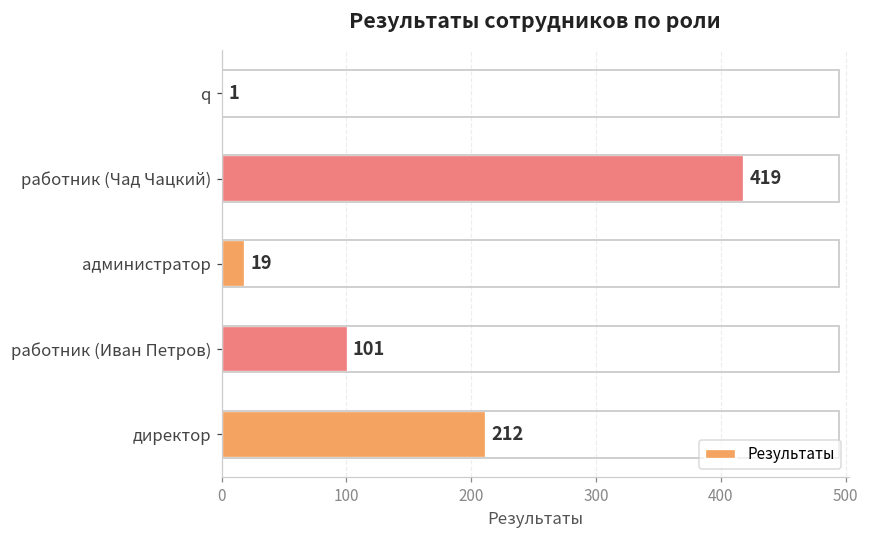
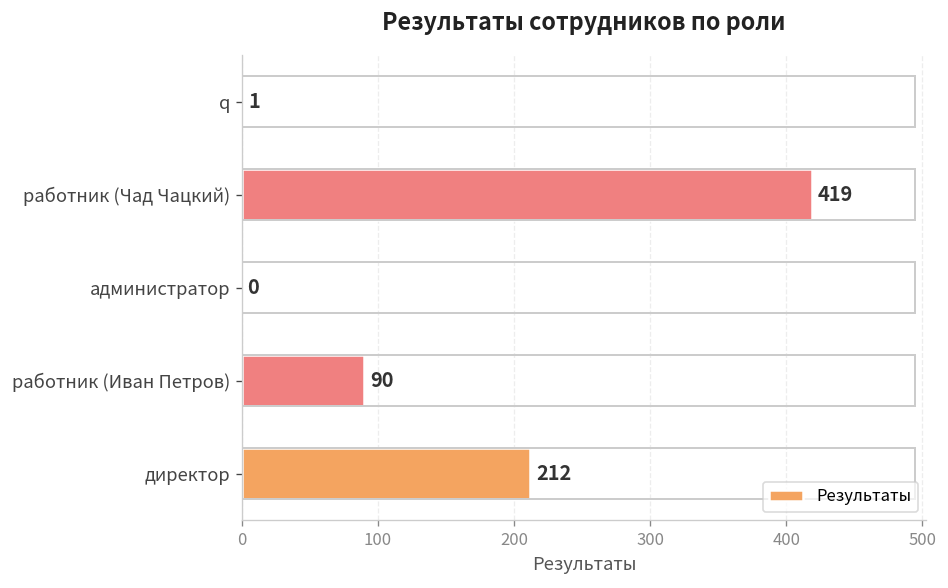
администратор: 19 -> 0
работник (Иван Петров): 101 -> 90
